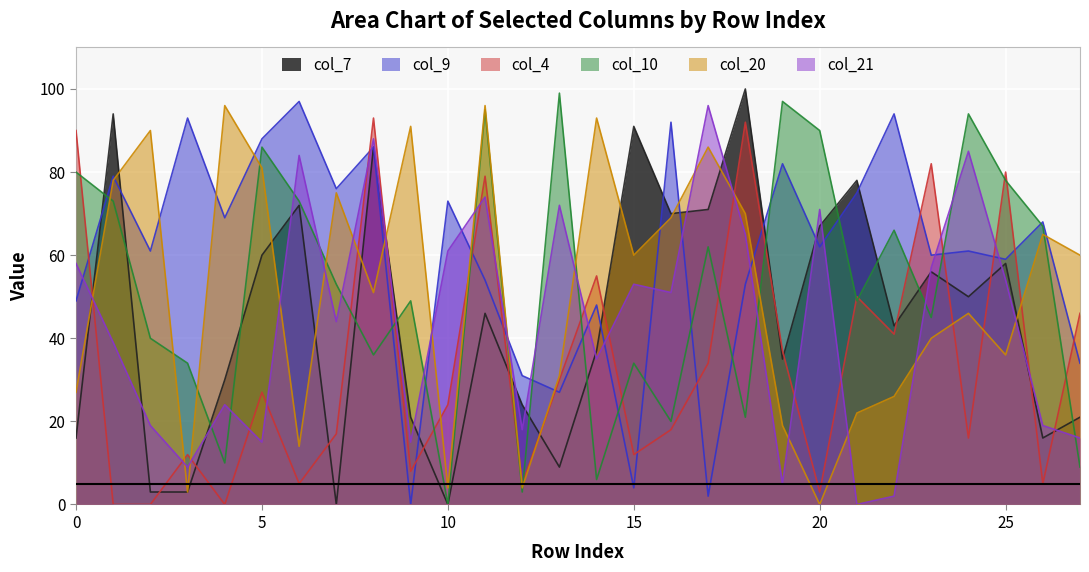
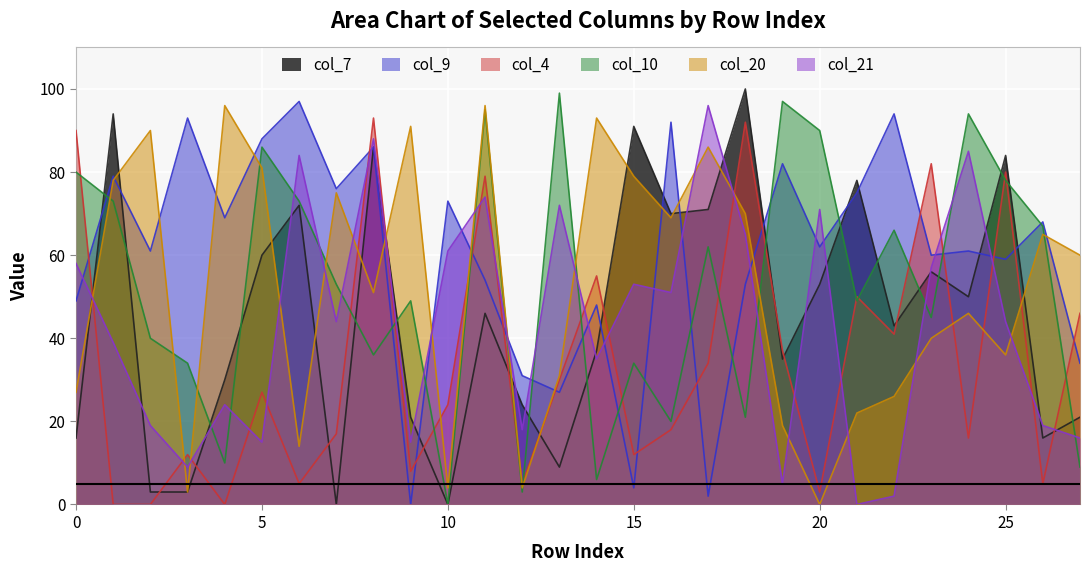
col_20, 15: 60 -> 79
col_7, 20: 67 -> 53
col_7, 25: 58 -> 84
col_21, 25: 54 -> 44
